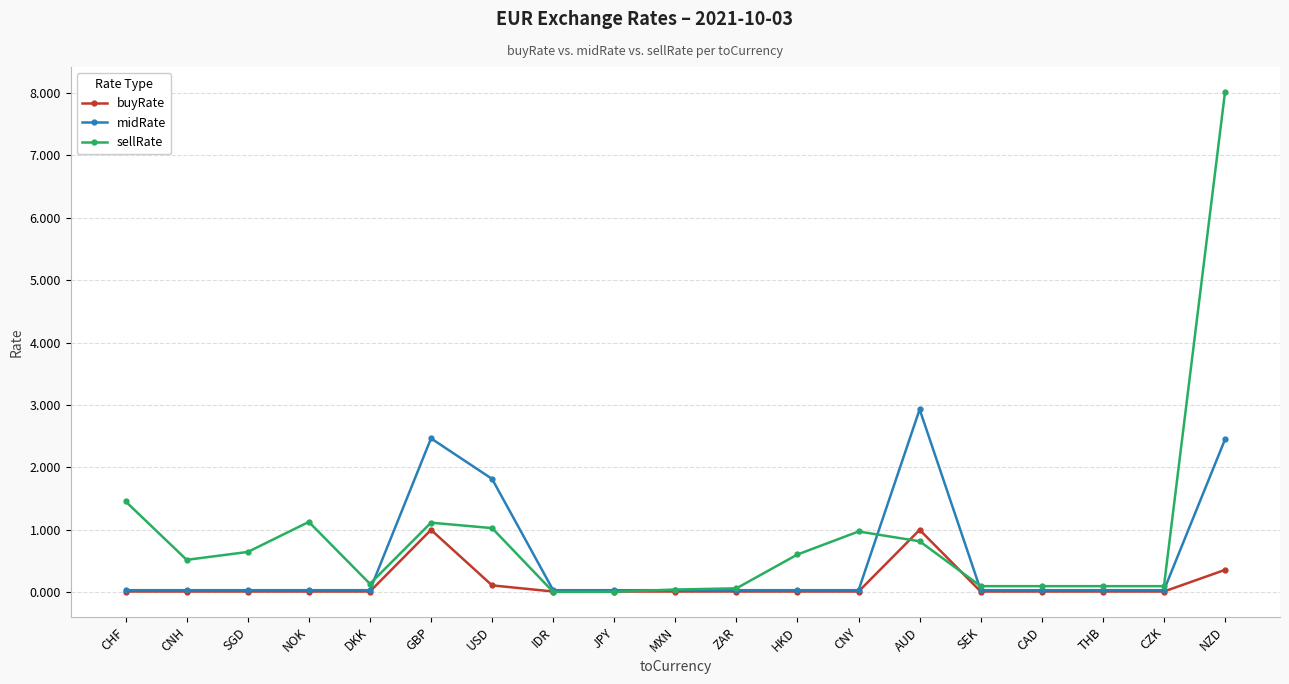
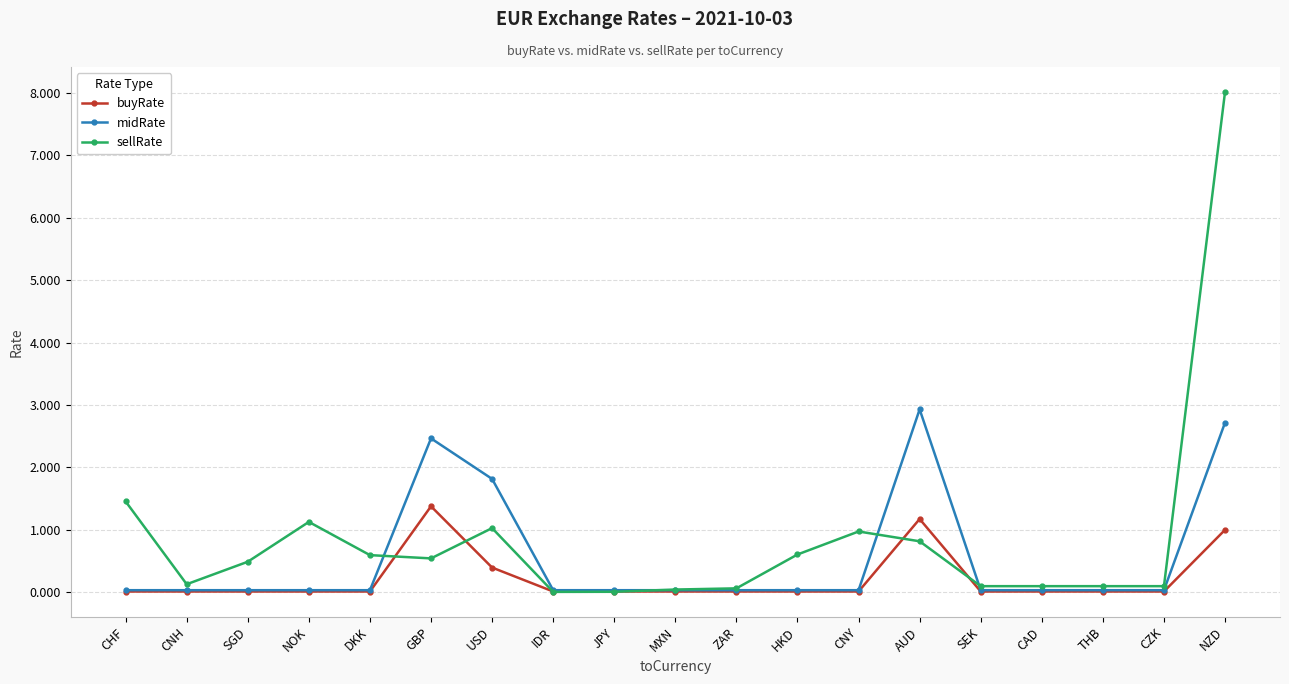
sellRate, CNH: 0.5 -> 0.1
sellRate, SGD: 0.6 -> 0.5
sellRate, DKK: 0.1 -> 0.6
buyRate, GBP: 1.0 -> 1.4
sellRate, GBP: 1.1 -> 0.5
buyRate, USD: 0.1 -> 0.4
buyRate, AUD: 1.0 -> 1.2
buyRate, NZD: 0.4 -> 1.0
midRate, NZD: 2.4 -> 2.7
